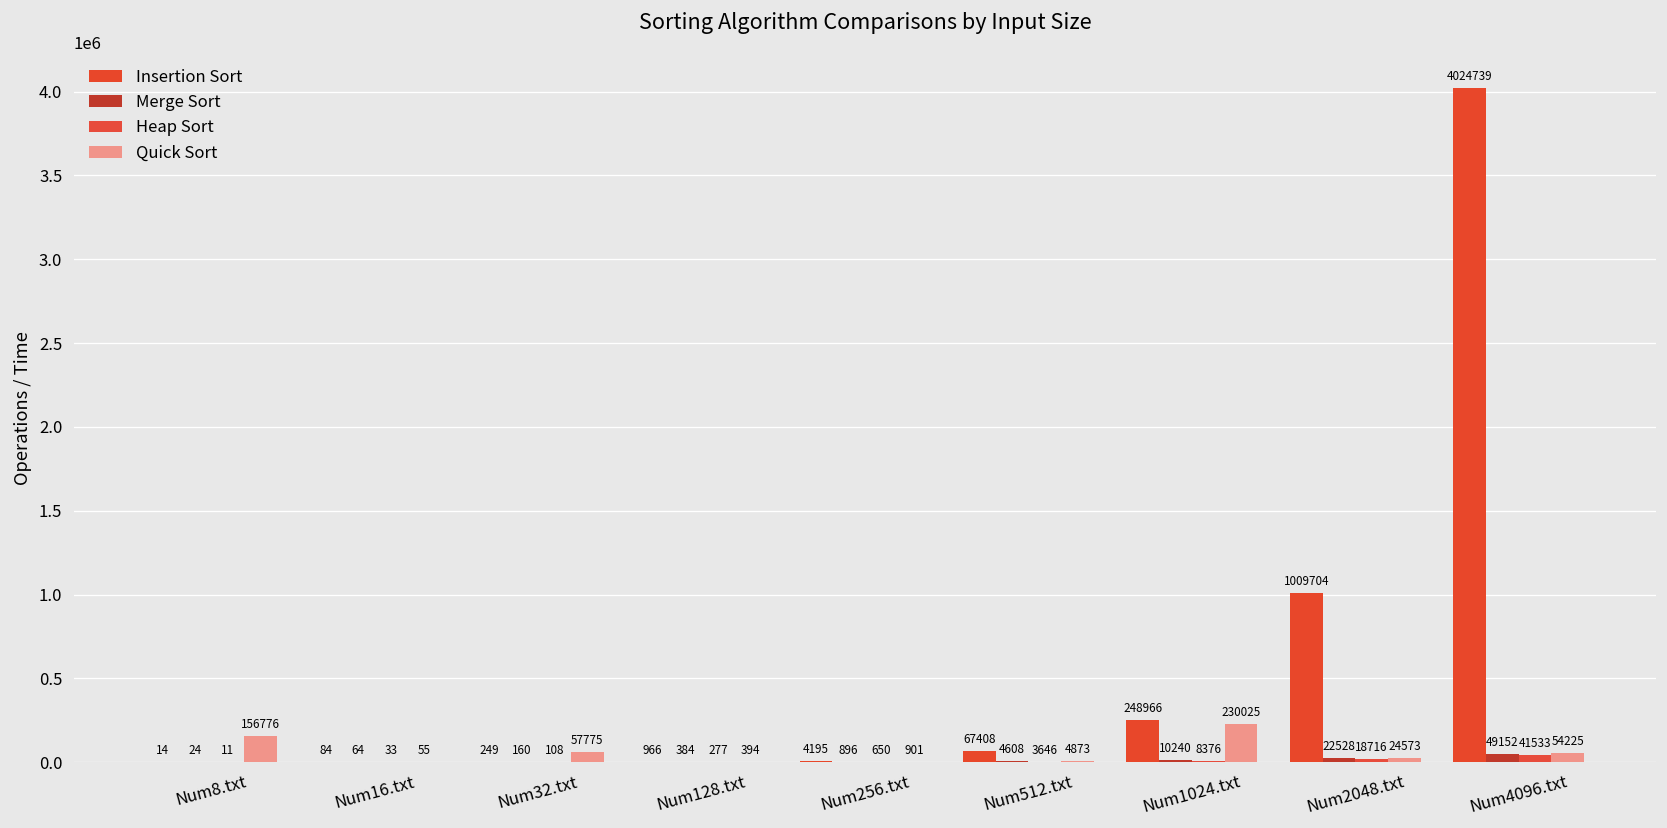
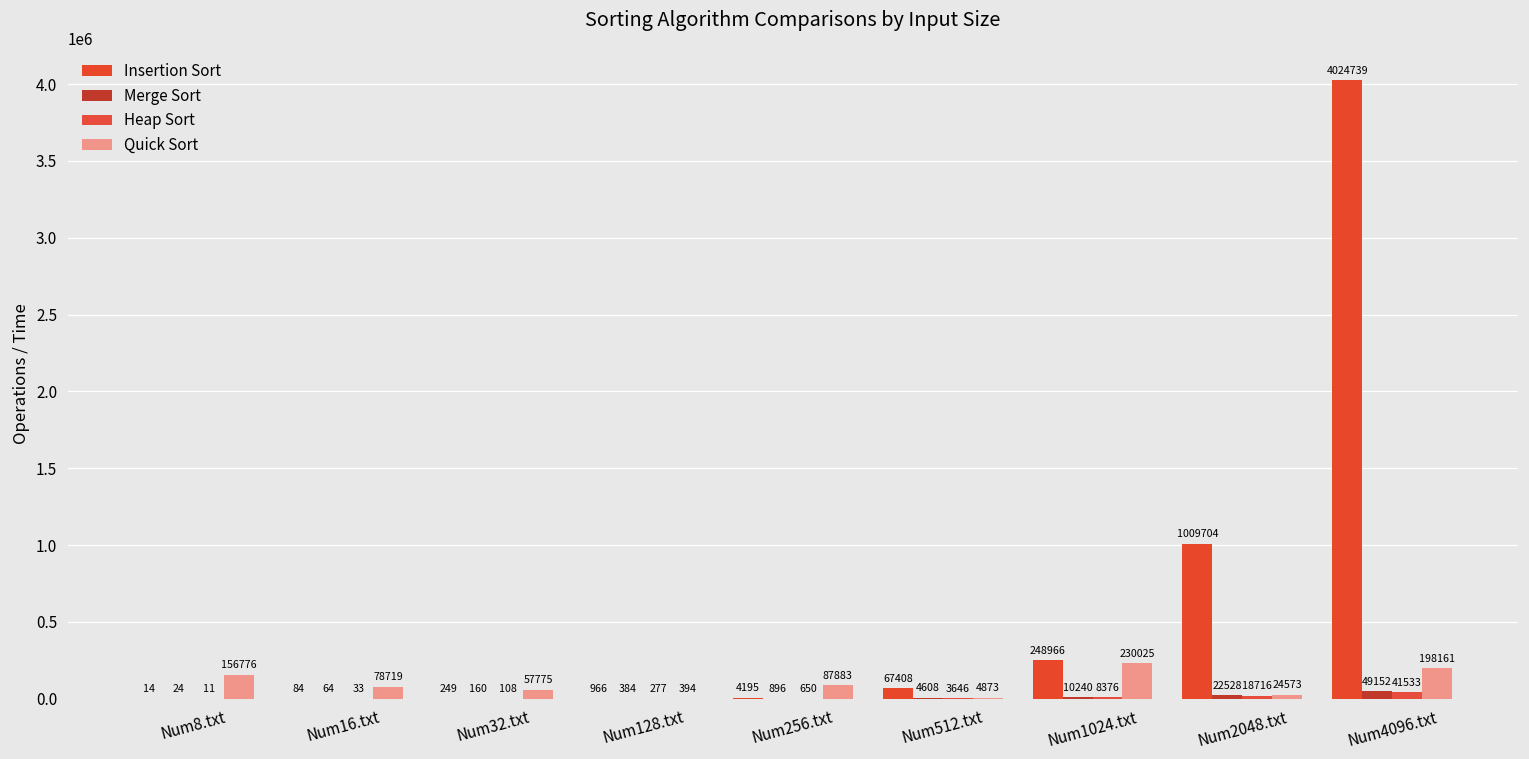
Quick Sort, Num16.txt: 55 -> 78719
Quick Sort, Num256.txt: 901 -> 87883
Quick Sort, Num4096.txt: 54225 -> 198161
